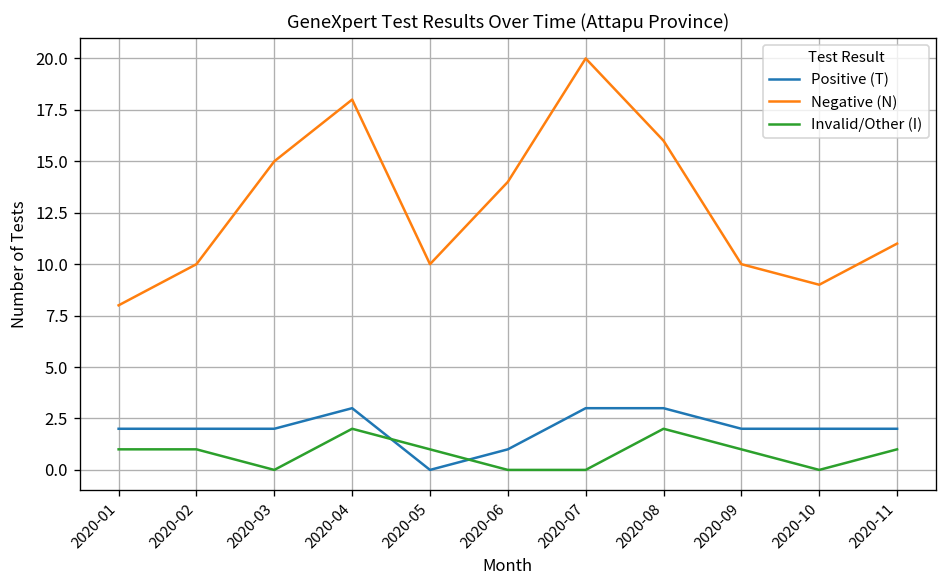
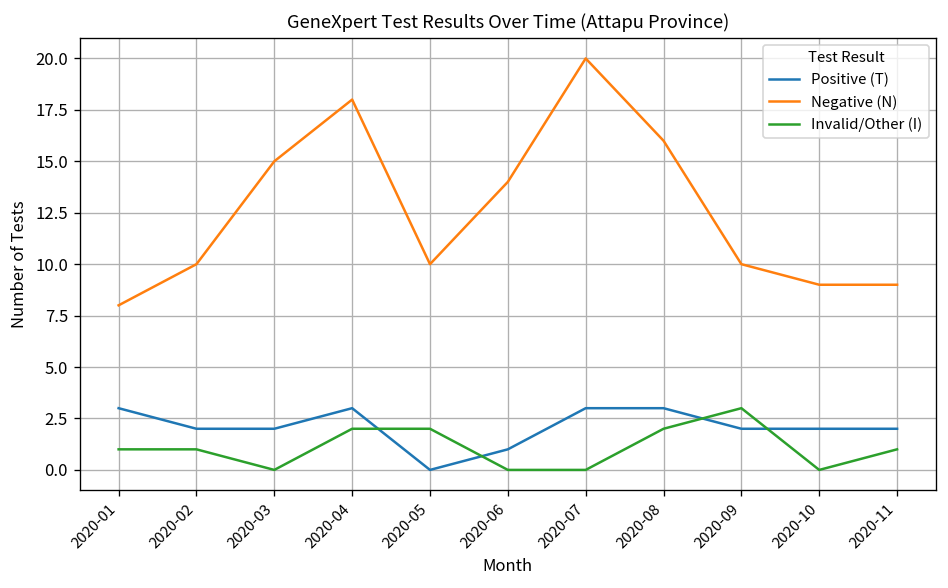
Positive (T), 2020-01: 2 -> 3
Invalid/Other (I), 2020-05: 1 -> 2
Invalid/Other (I), 2020-09: 1 -> 3
Negative (N), 2020-11: 11 -> 9
